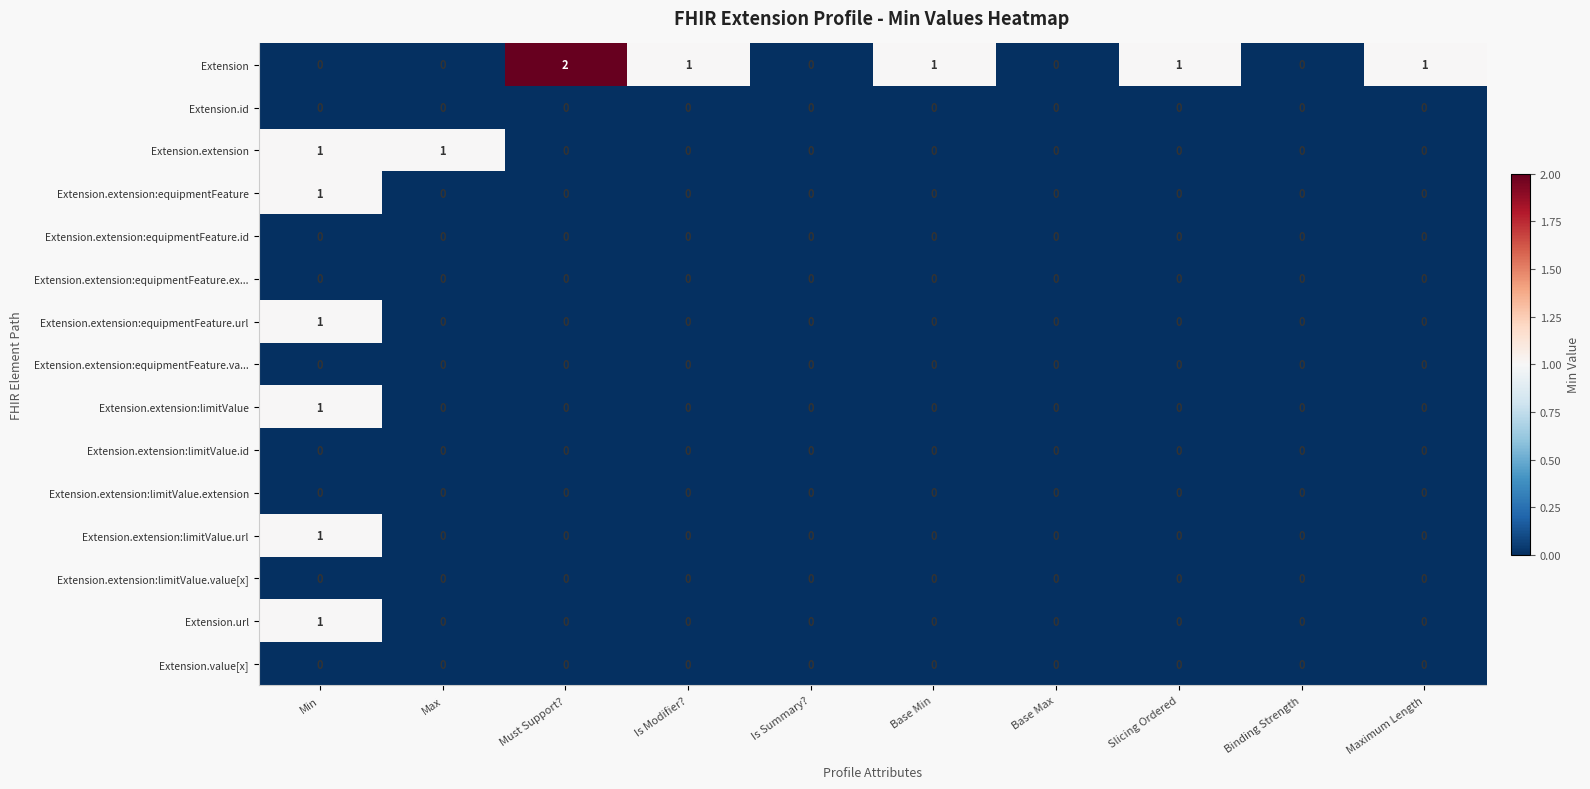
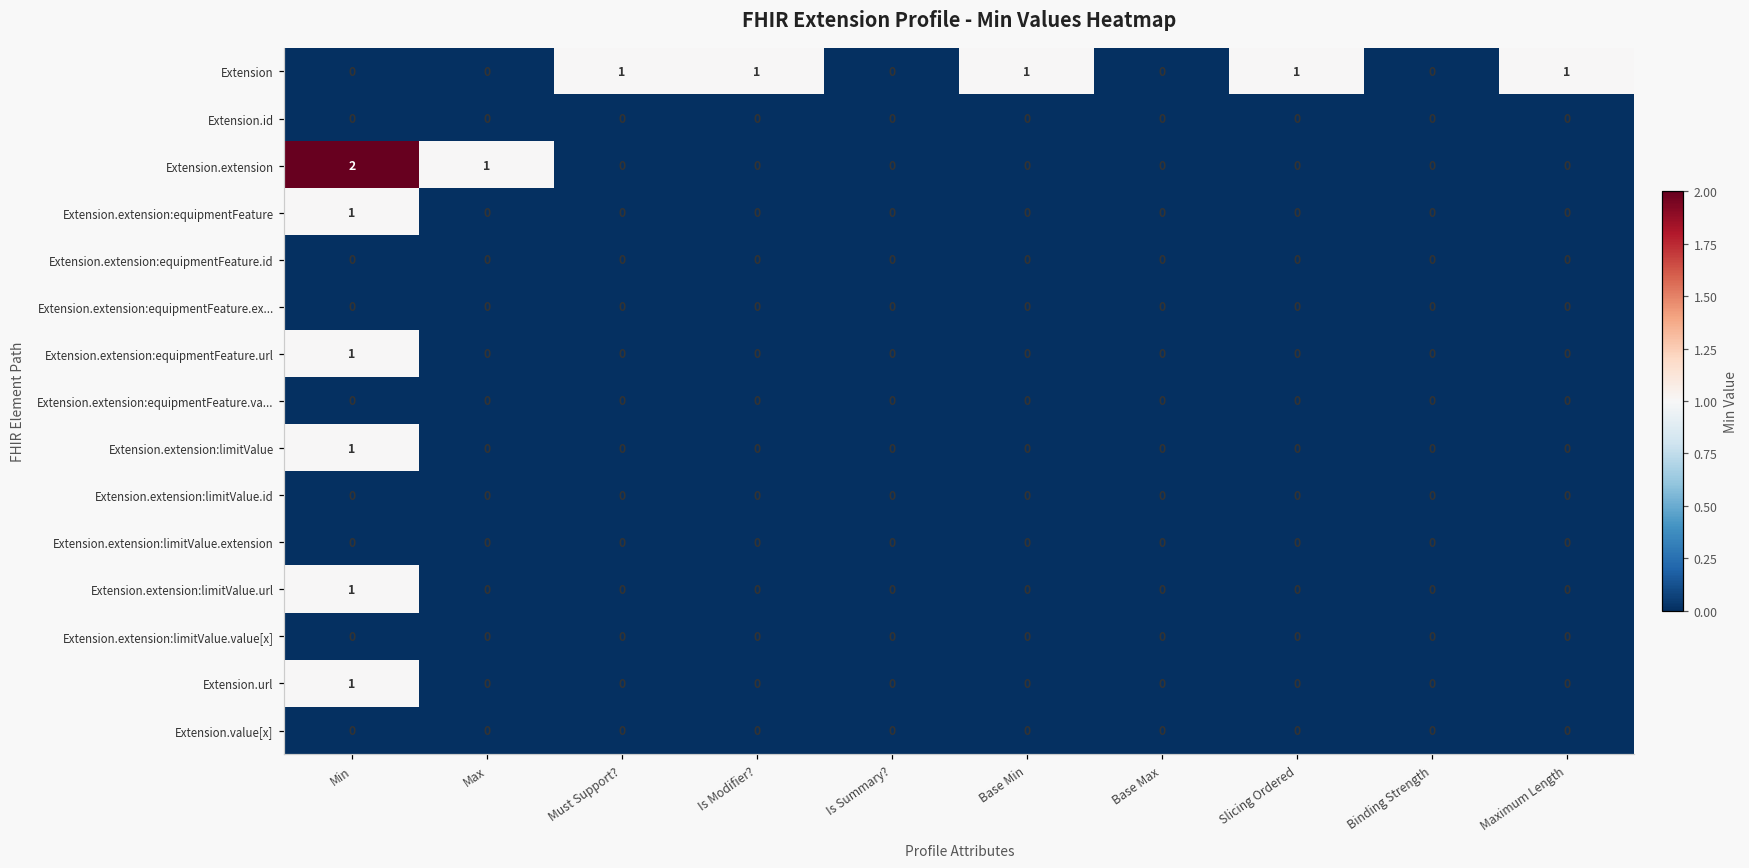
Extension, Must Support?: 2 -> 1
Extension.extension, Min: 1 -> 2
